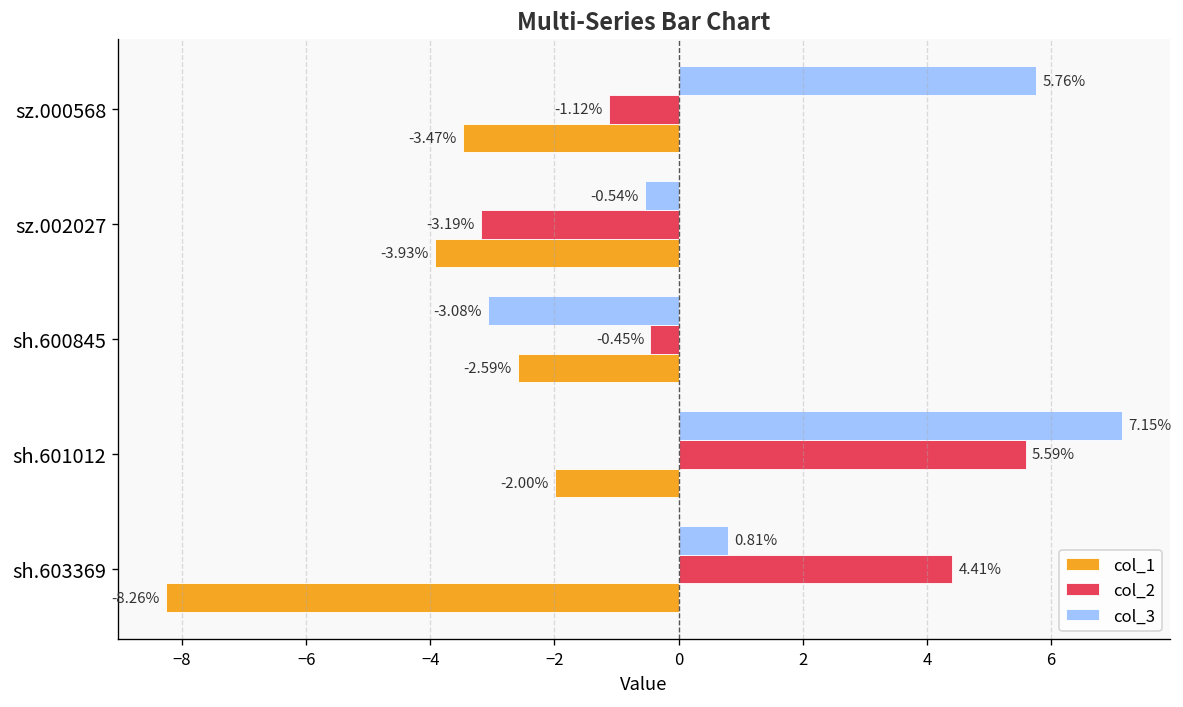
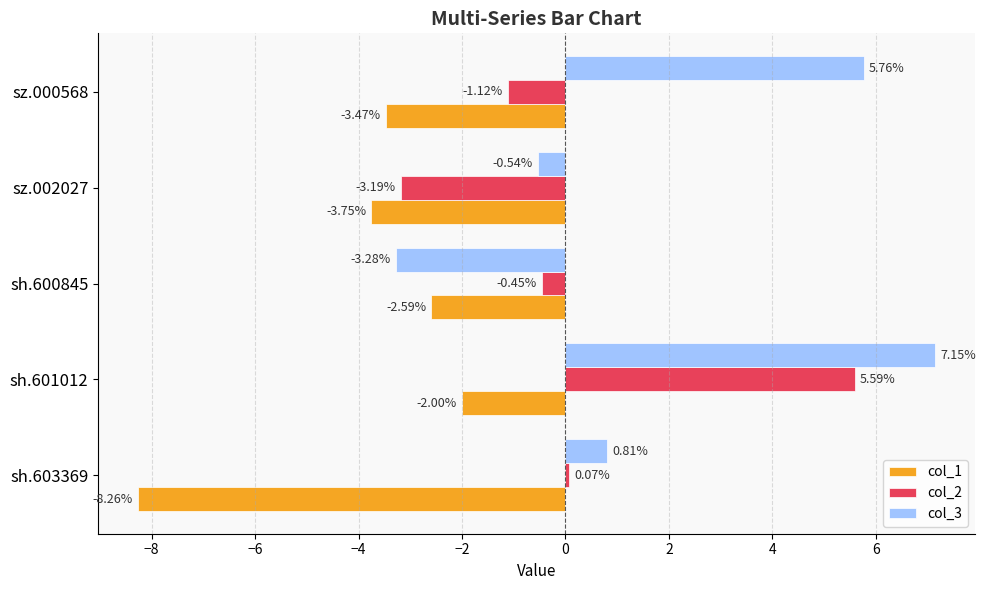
col_1, sz.002027: -3.93% -> -3.75%
col_3, sh.600845: -3.08% -> -3.28%
col_2, sh.603369: 4.41% -> 0.07%
